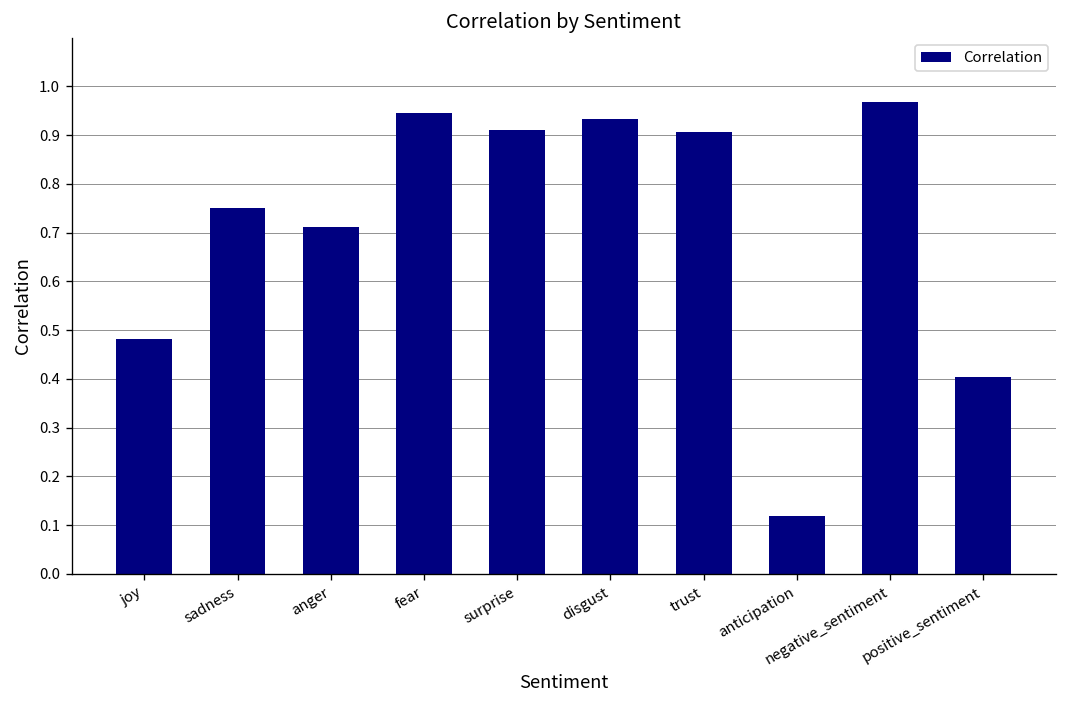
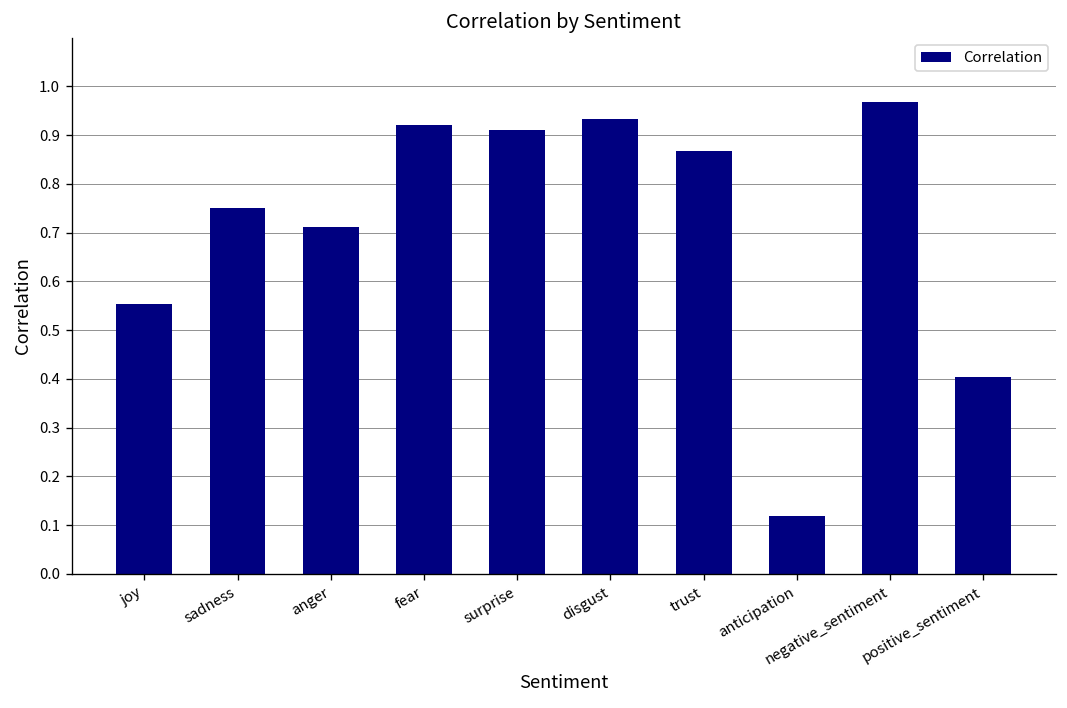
joy: 0.48 -> 0.55
fear: 0.94 -> 0.92
trust: 0.91 -> 0.87
